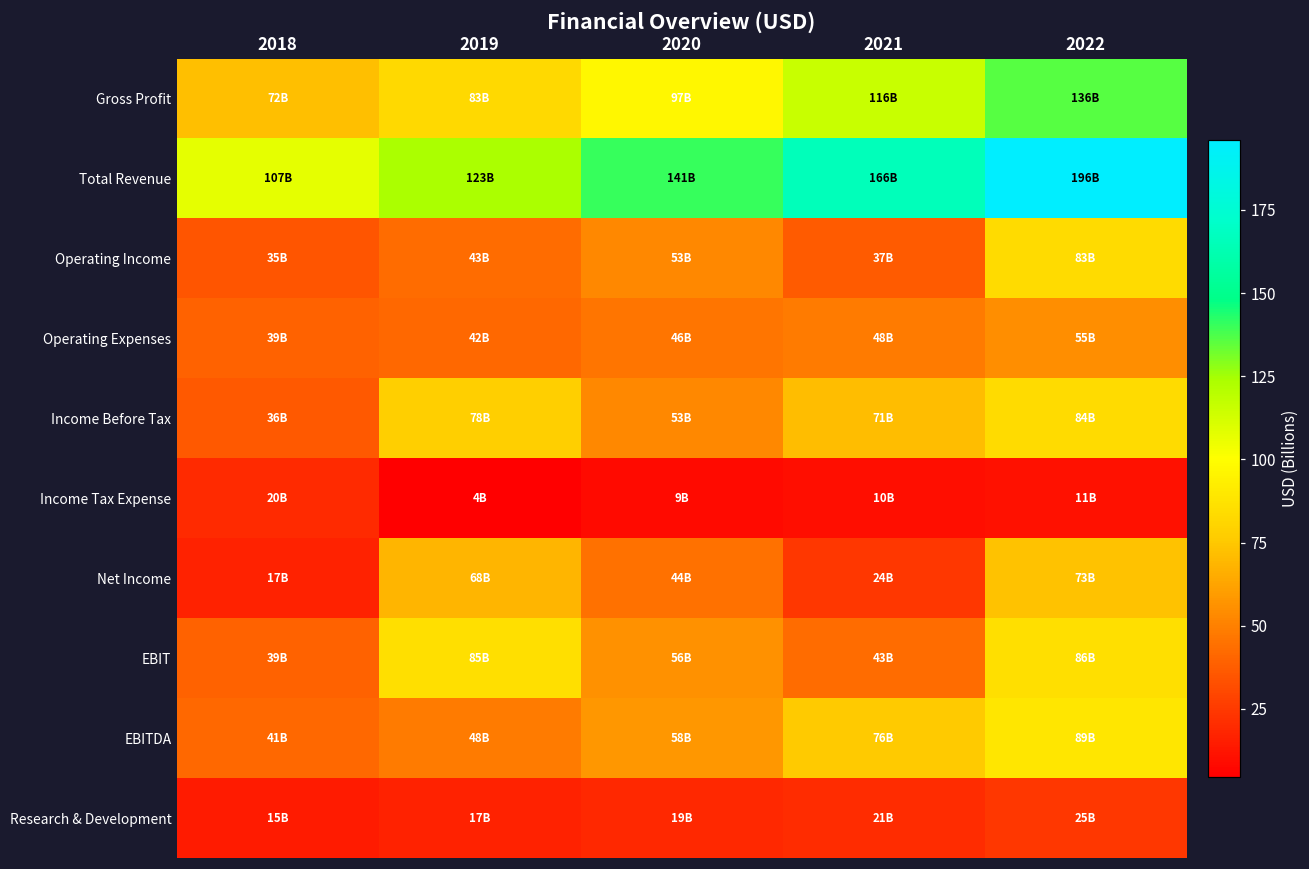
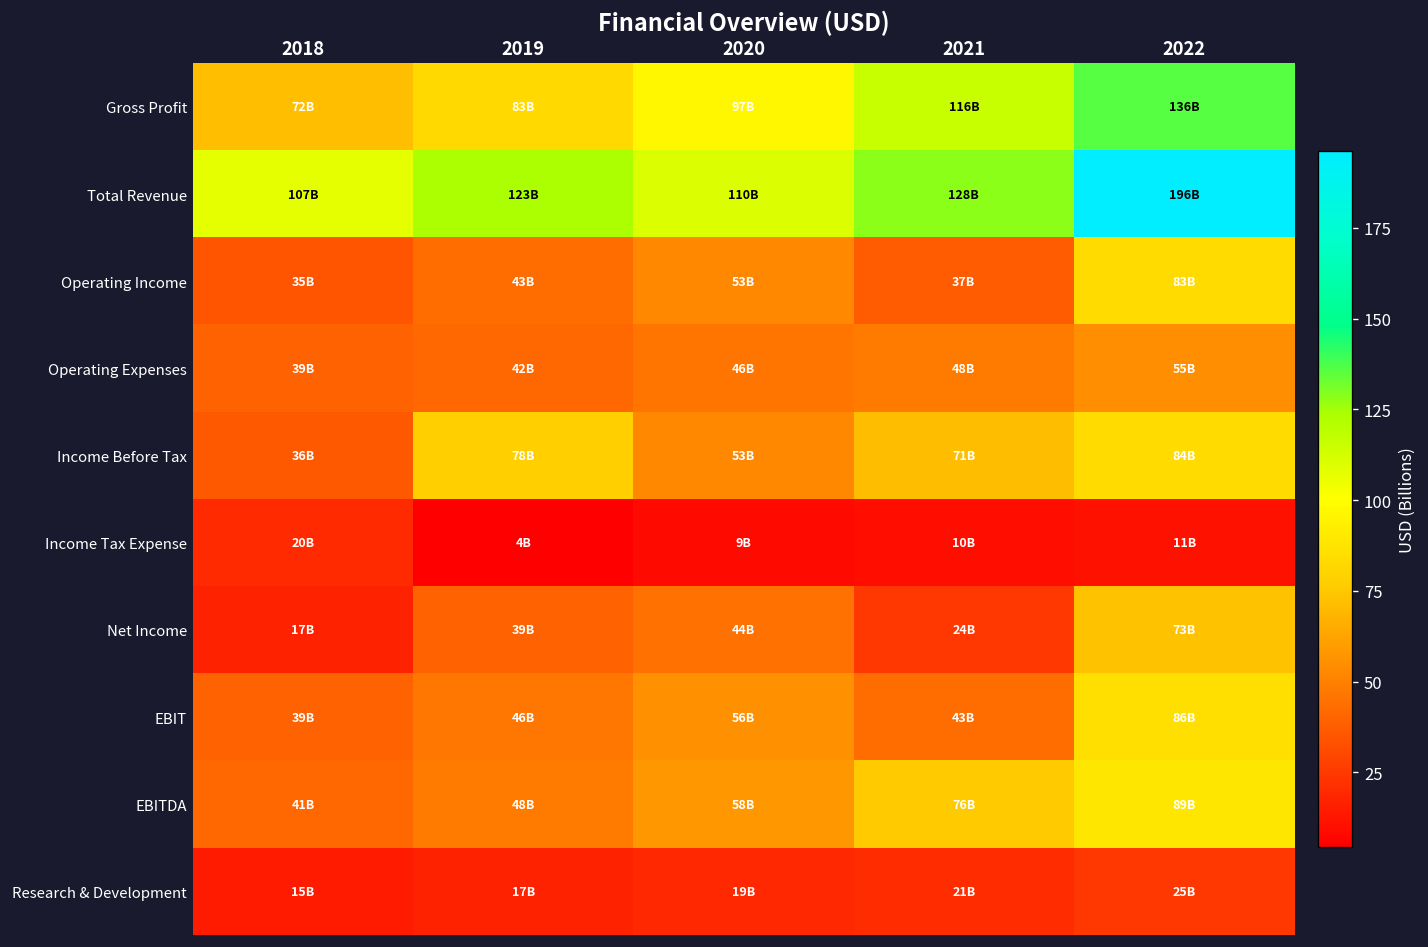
Total Revenue, 2020: 141B -> 110B
Total Revenue, 2021: 166B -> 128B
Net Income, 2019: 68B -> 39B
EBIT, 2019: 85B -> 46B
